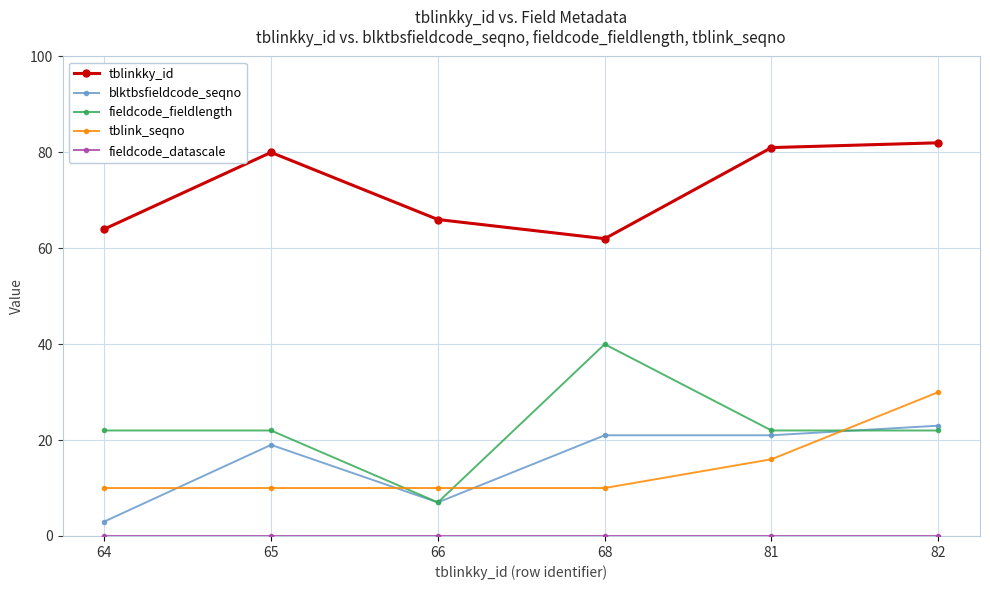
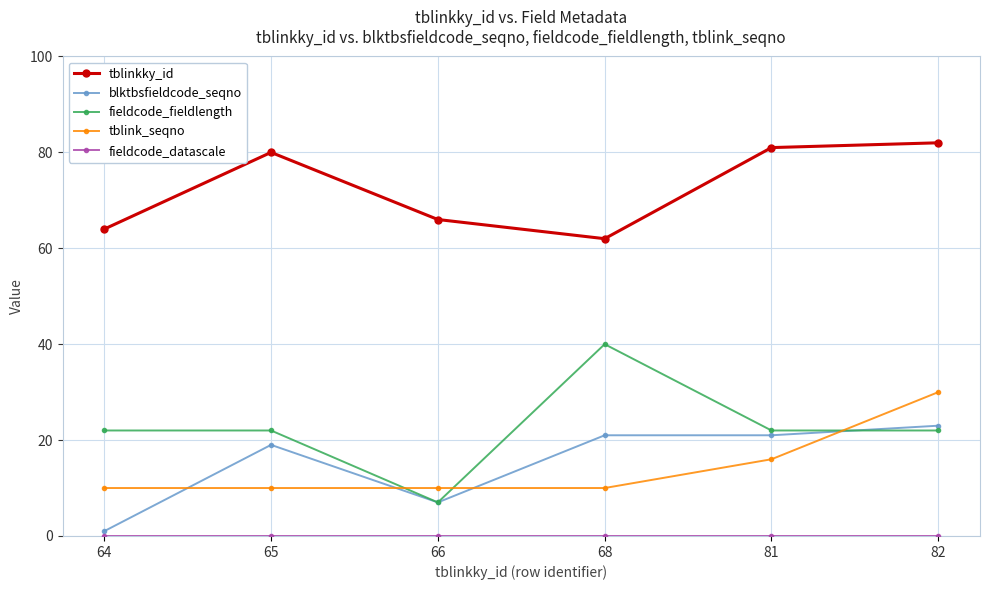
blktbsfieldcode_seqno, 64: 3 -> 1
